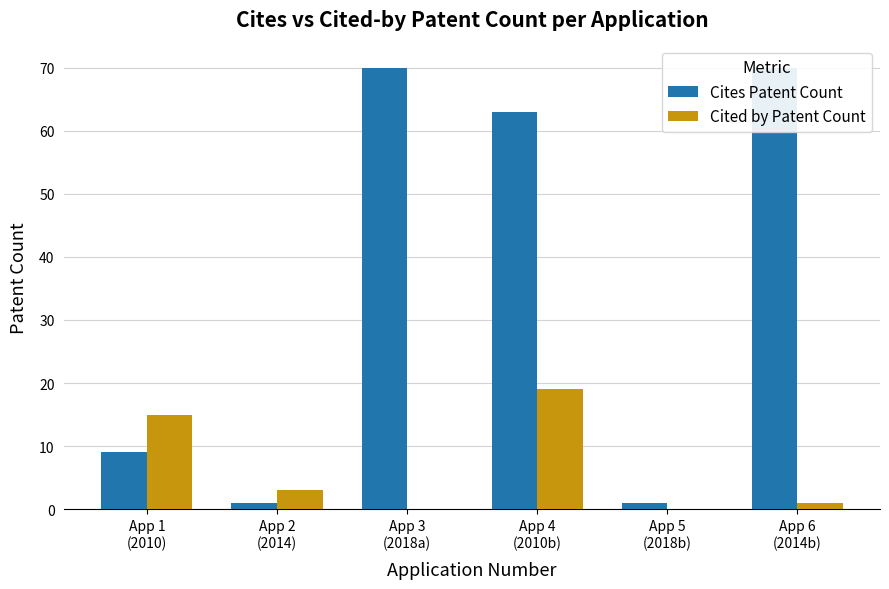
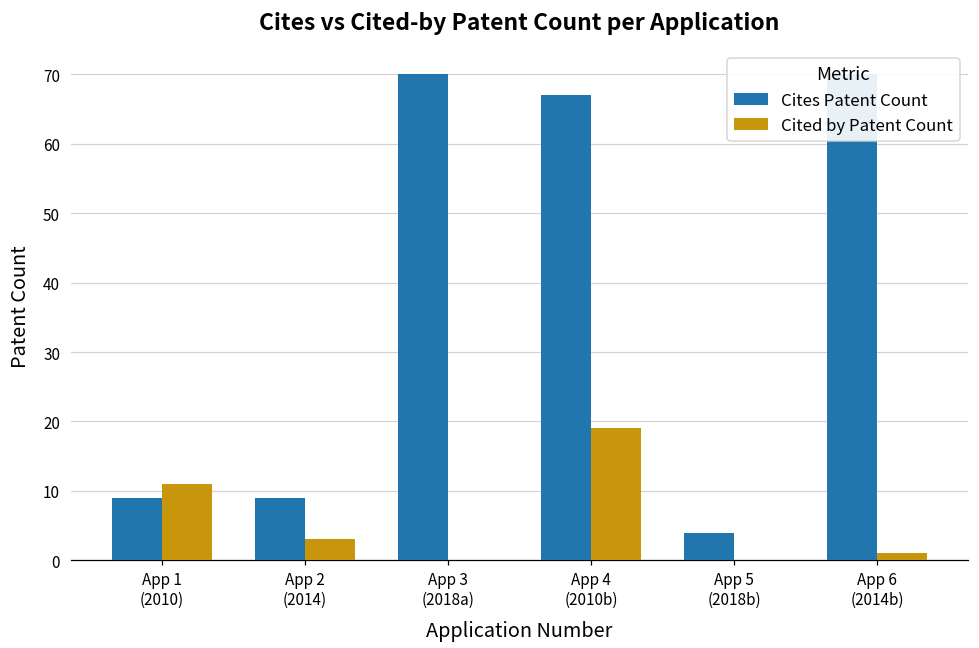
Cited by Patent Count, App 1 (2010): 15 -> 11
Cites Patent Count, App 2 (2014): 1 -> 9
Cites Patent Count, App 4 (2010b): 63 -> 67
Cites Patent Count, App 5 (2018b): 1 -> 4
